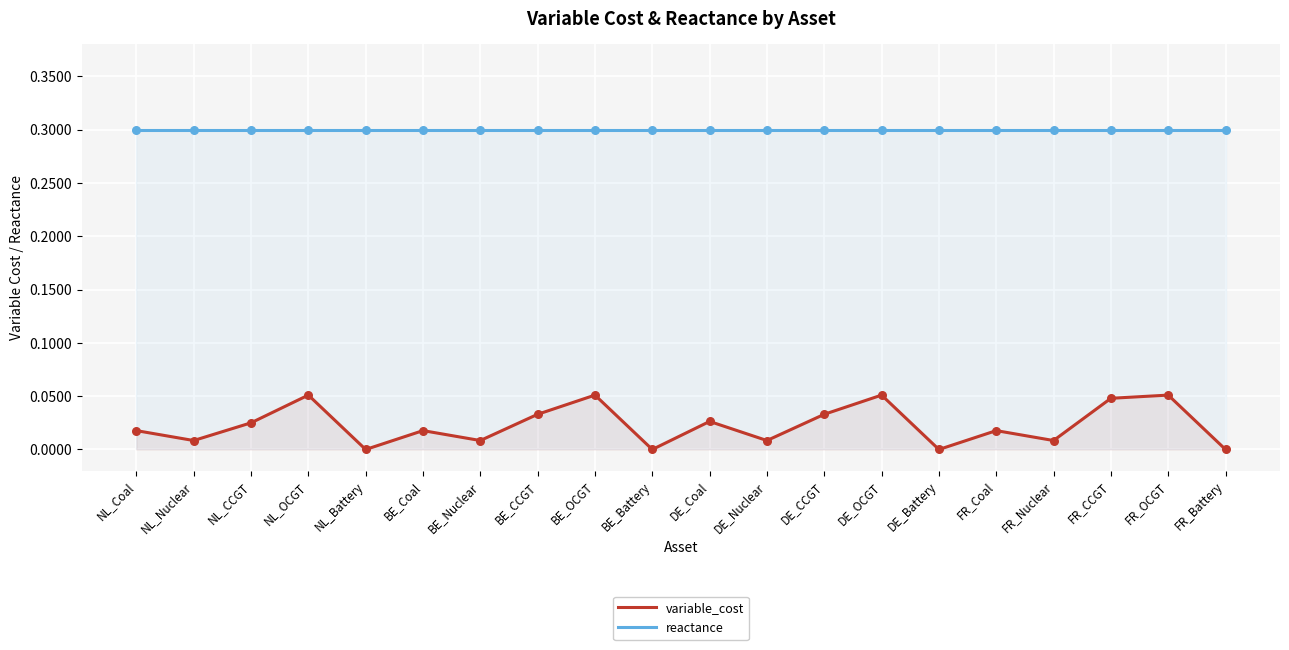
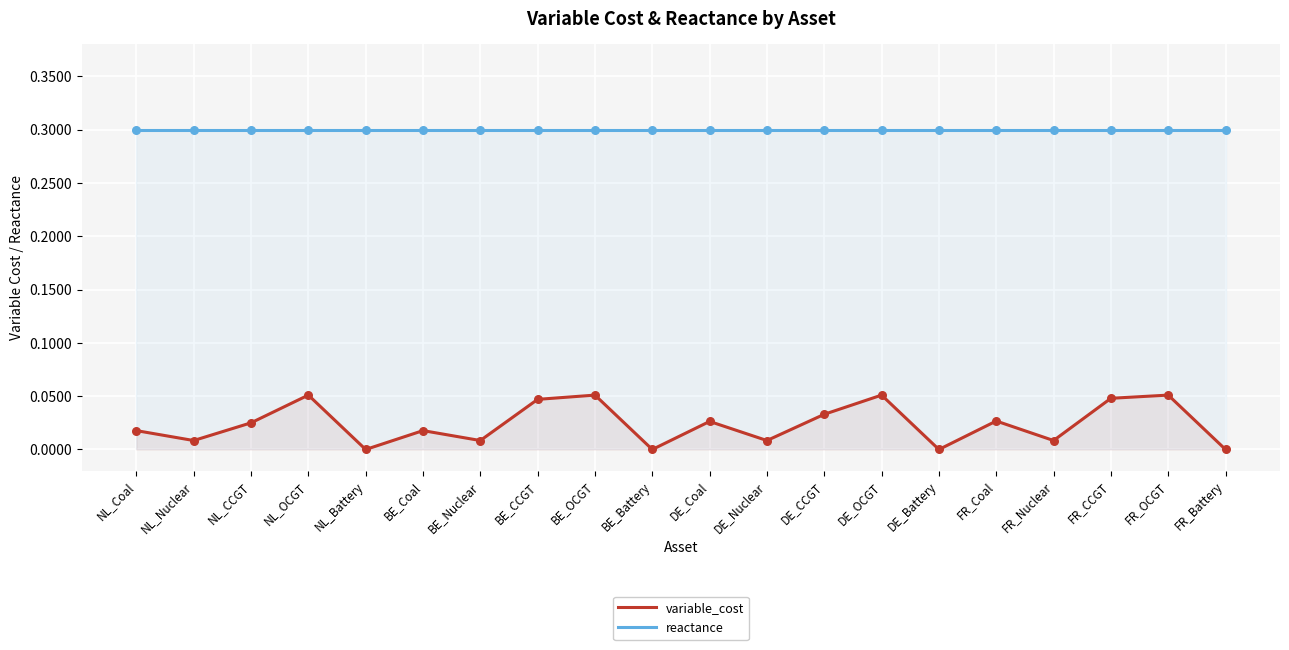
variable_cost, BE_CCGT: 0.033 -> 0.047
variable_cost, FR_Coal: 0.018 -> 0.027
